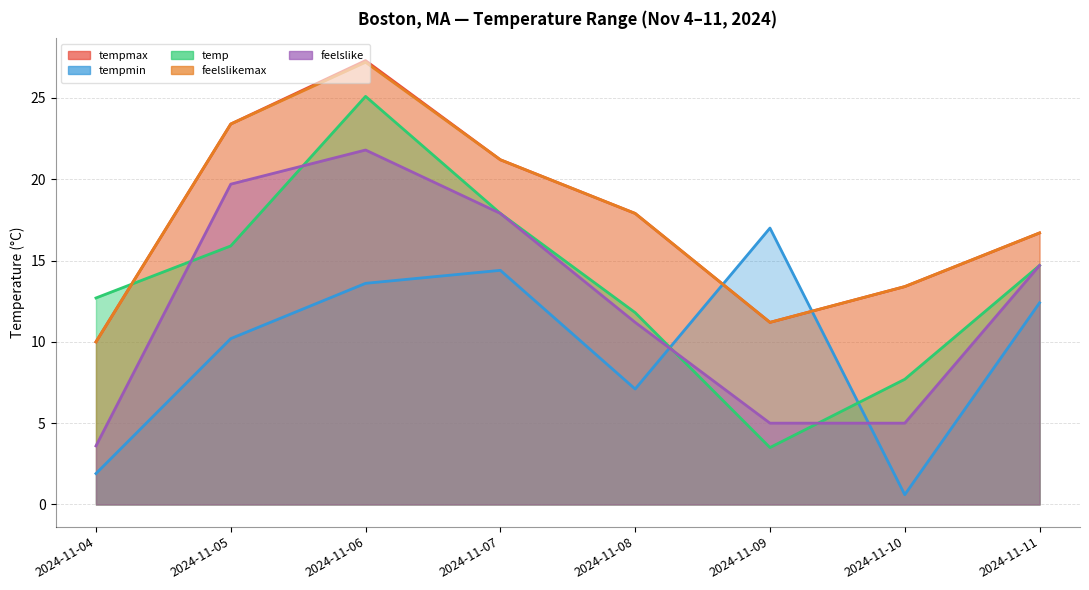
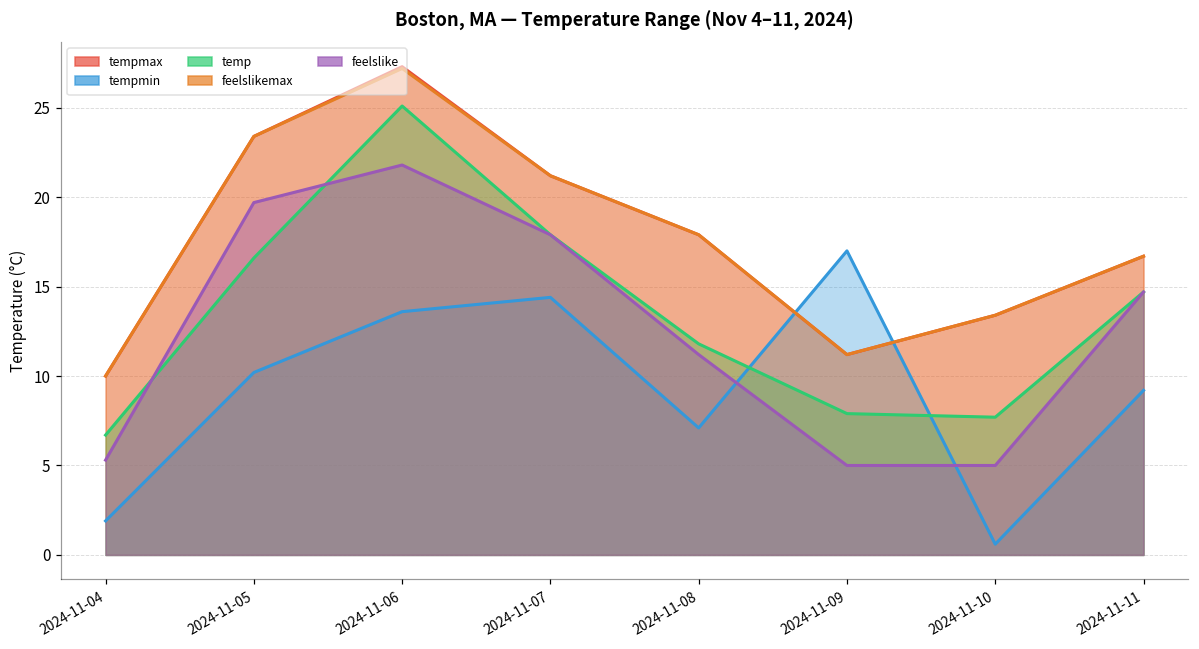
temp, 2024-11-04: 12.7 -> 6.7
feelslike, 2024-11-04: 3.6 -> 5.3
temp, 2024-11-05: 15.9 -> 16.6
temp, 2024-11-09: 3.5 -> 7.9
tempmin, 2024-11-11: 12.4 -> 9.2
